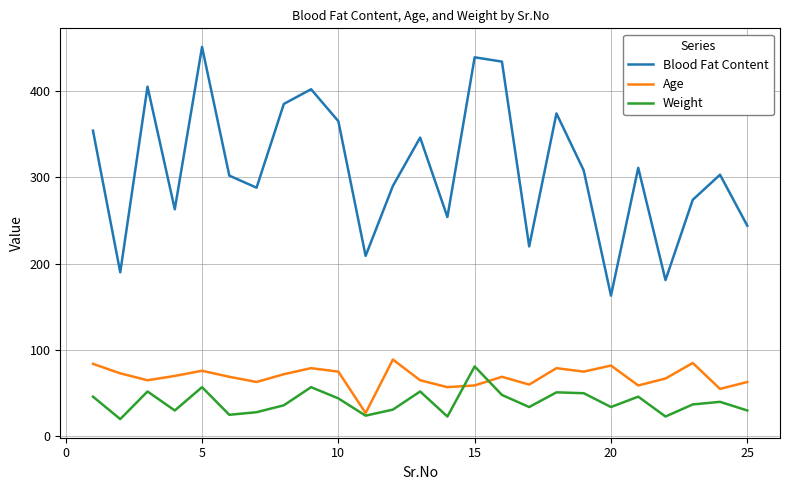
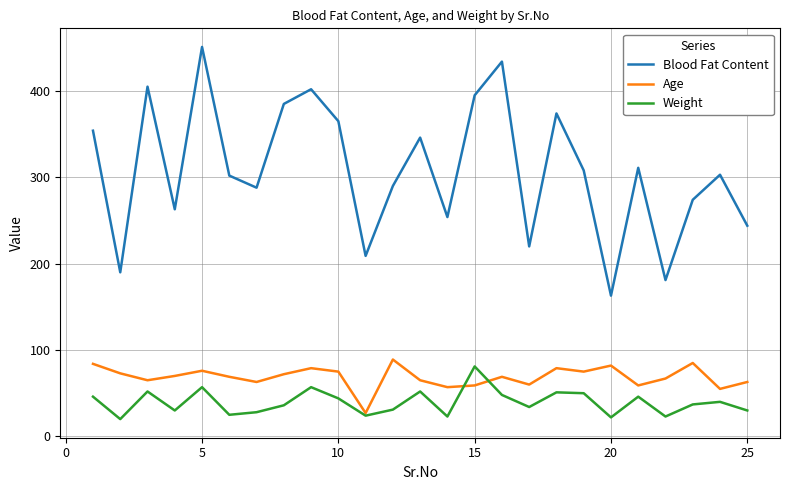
Blood Fat Content, 15: 440 -> 400
Weight, 20: 30 -> 20
